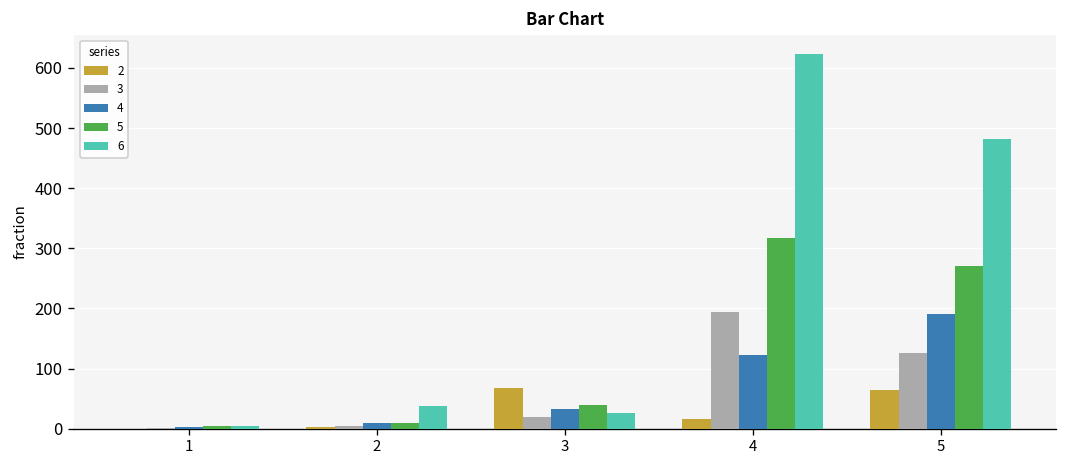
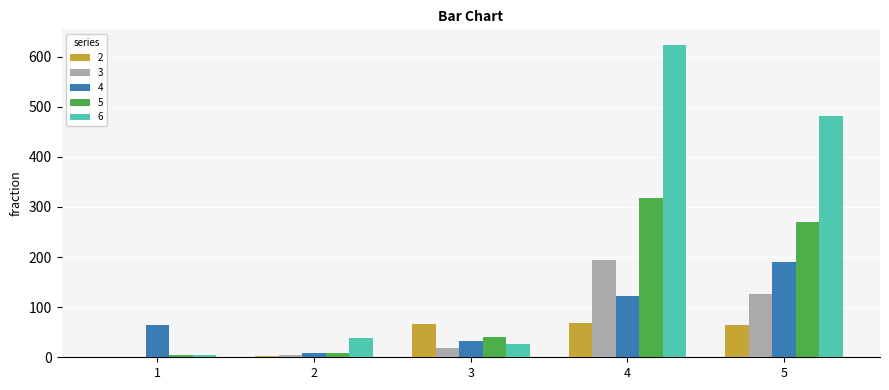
4, 1: 0 -> 60
2, 4: 20 -> 70
